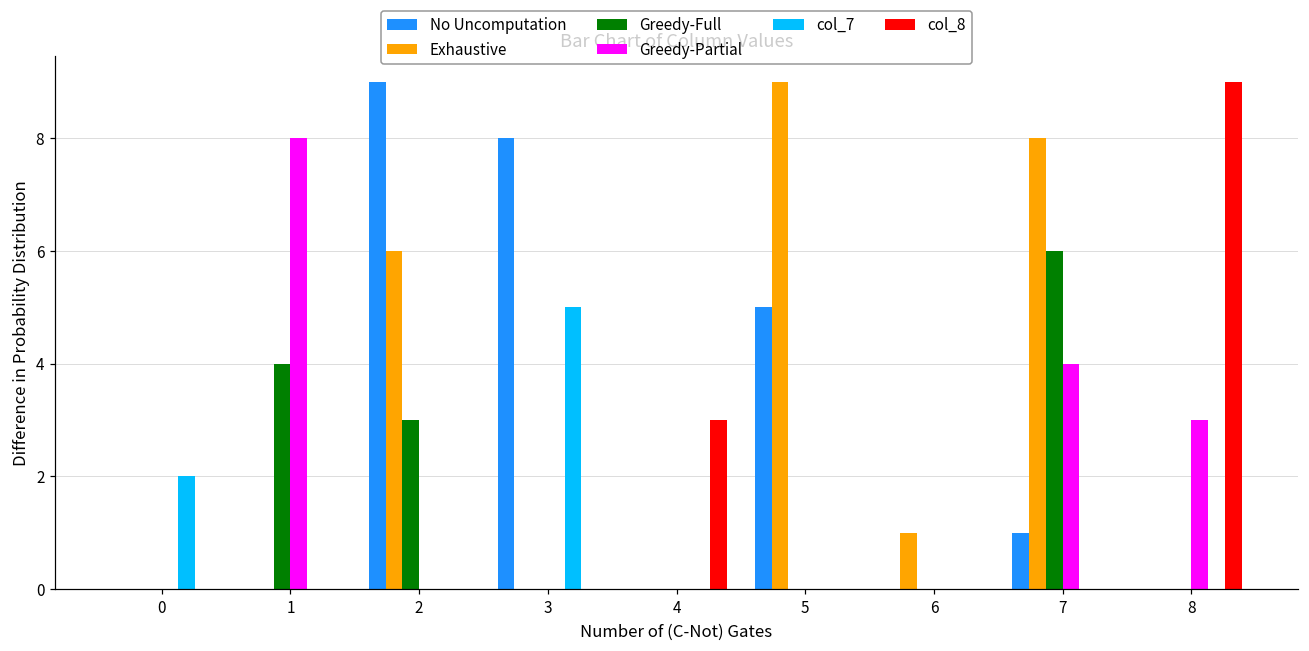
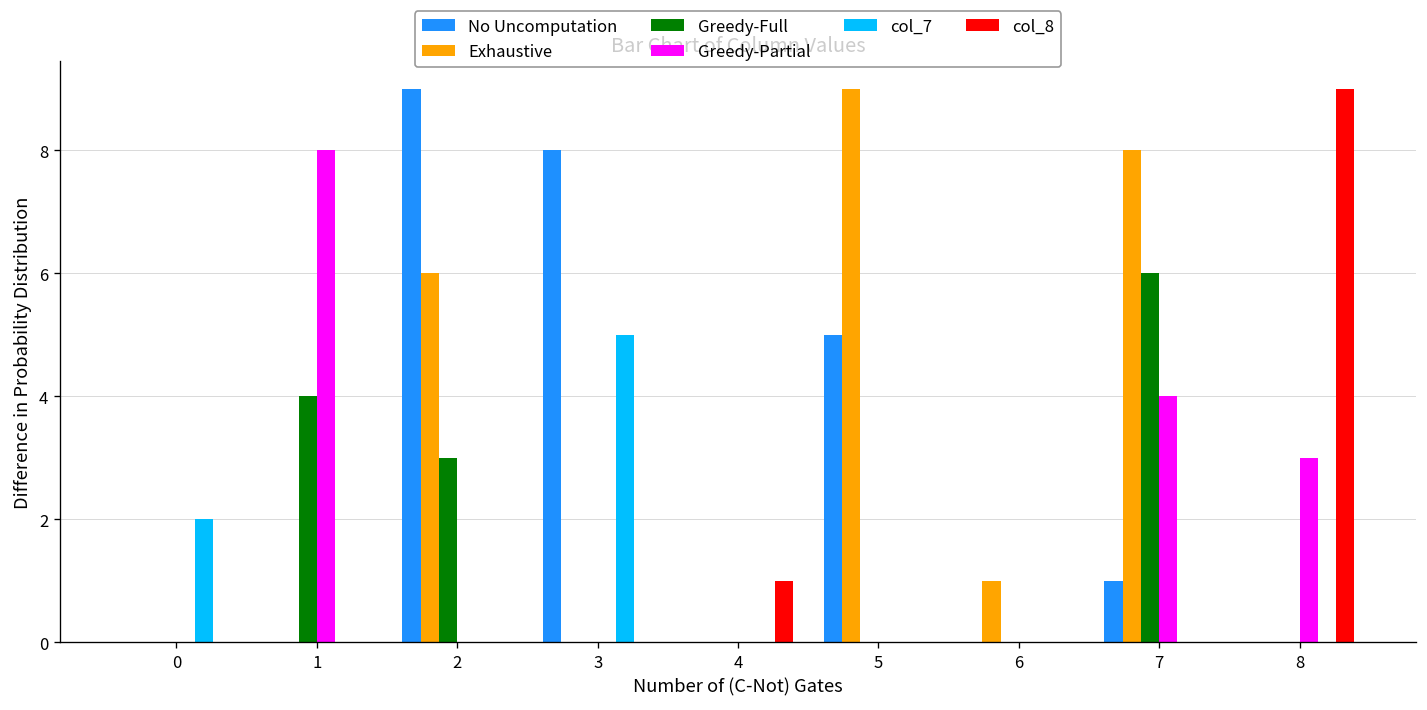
col_8, 4: 3 -> 1
